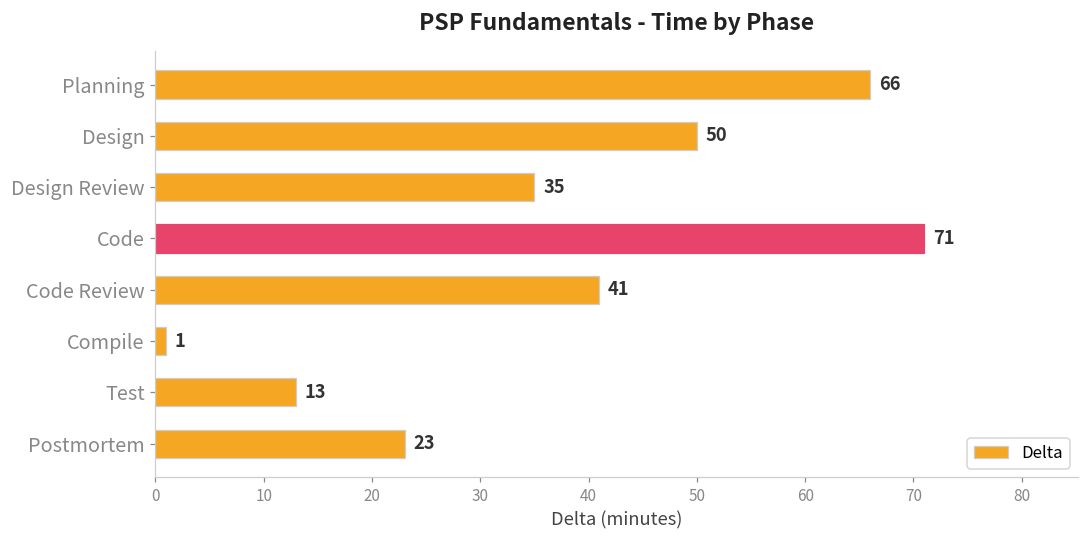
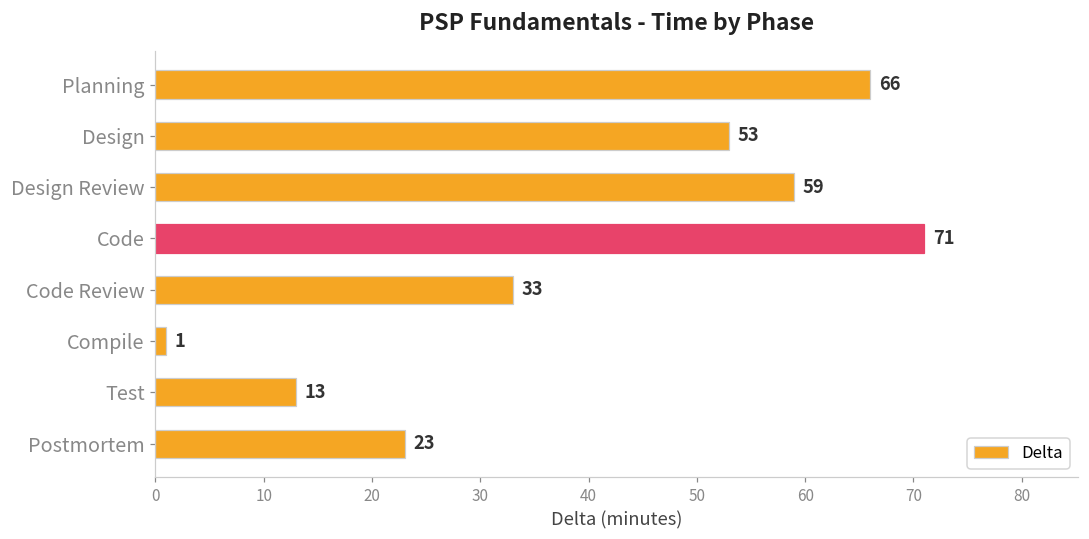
Design: 50 -> 53
Design Review: 35 -> 59
Code Review: 41 -> 33
